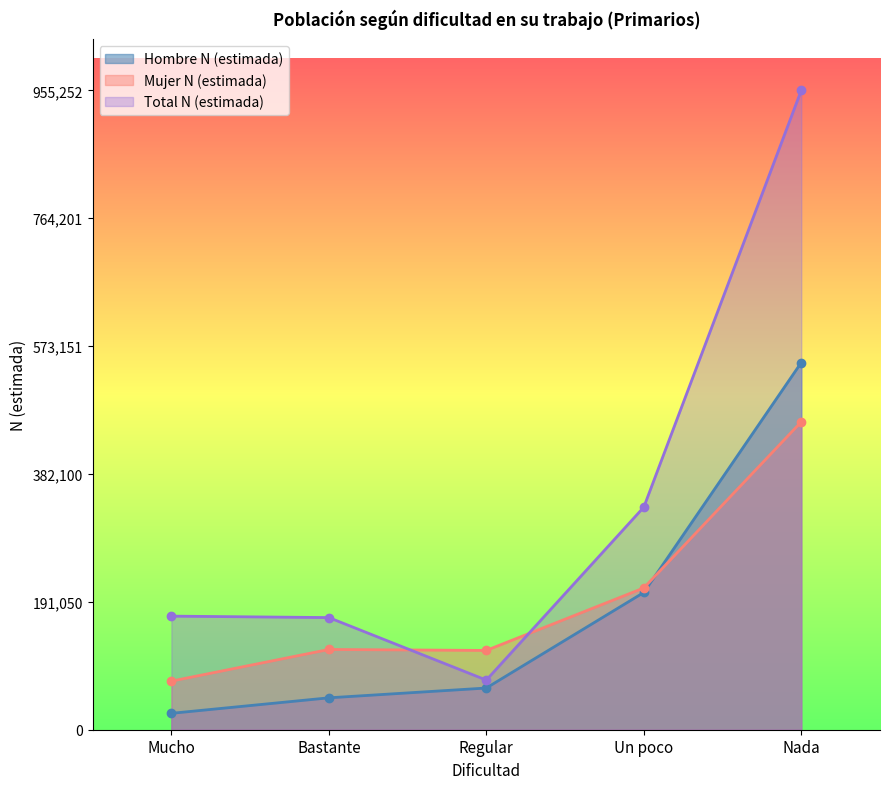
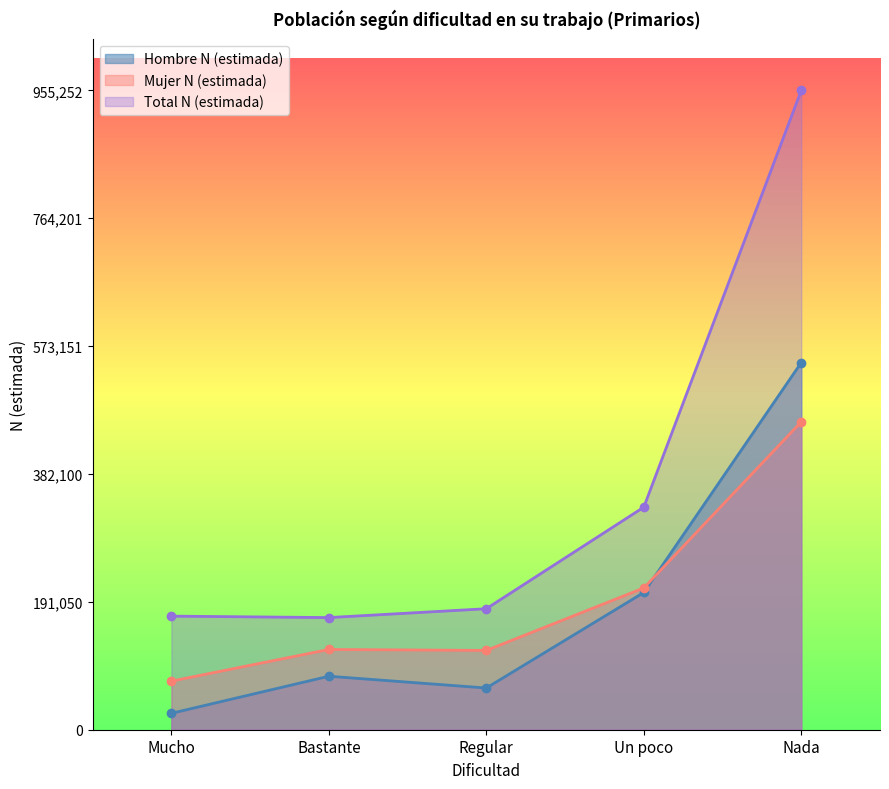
Hombre N (estimada), Bastante: 50,000 -> 80,000
Total N (estimada), Regular: 70,000 -> 180,000
